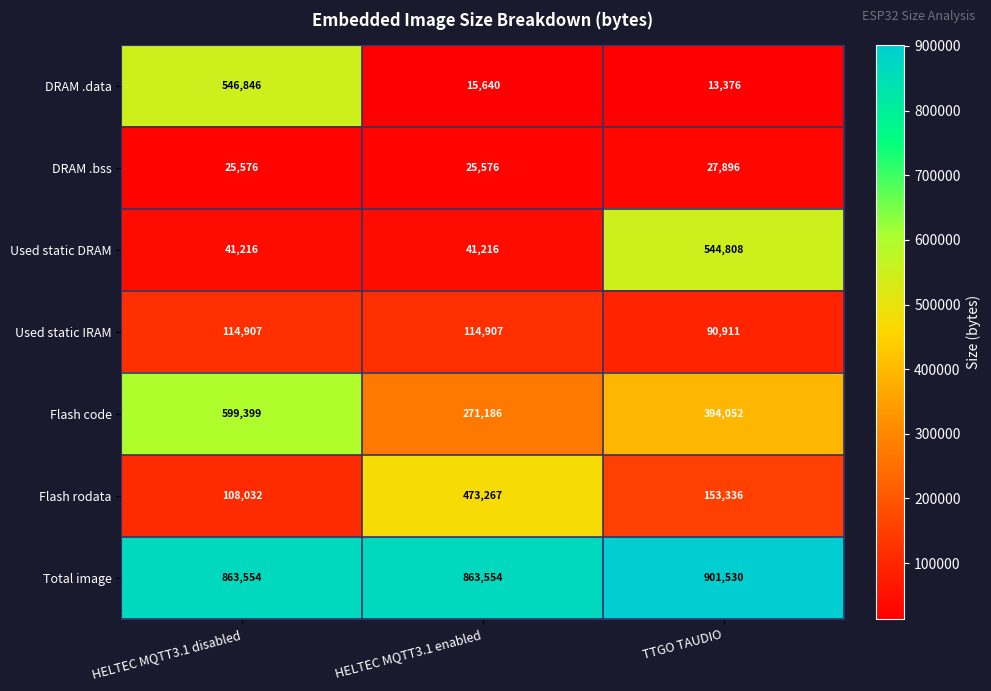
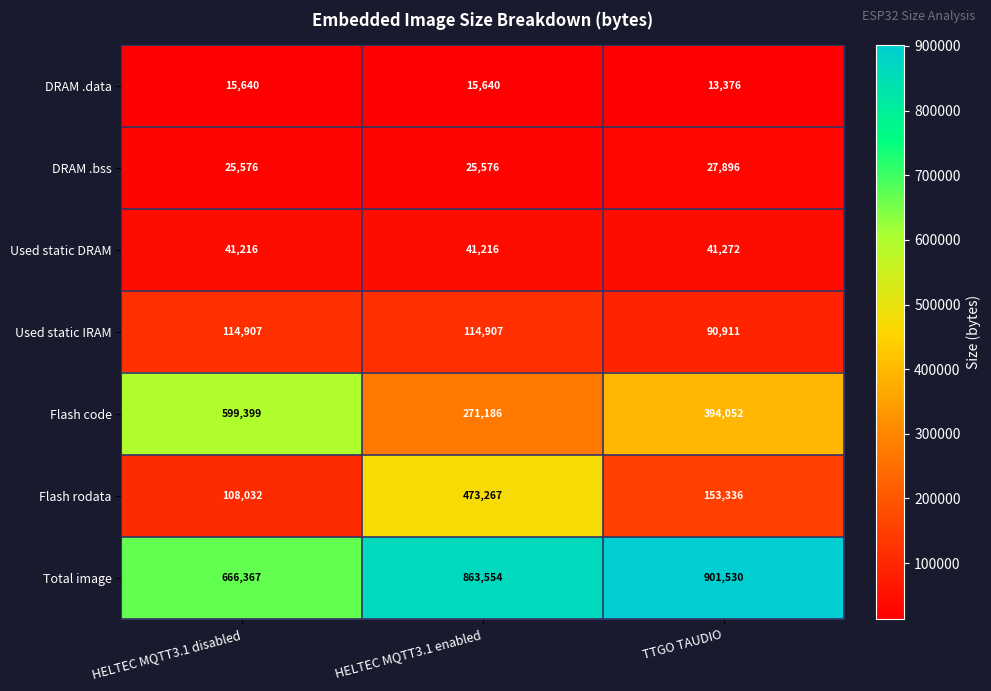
DRAM .data, HELTEC MQTT3.1 disabled: 546,846 -> 15,640
Used static DRAM, TTGO TAUDIO: 544,808 -> 41,272
Total image, HELTEC MQTT3.1 disabled: 863,554 -> 666,367
